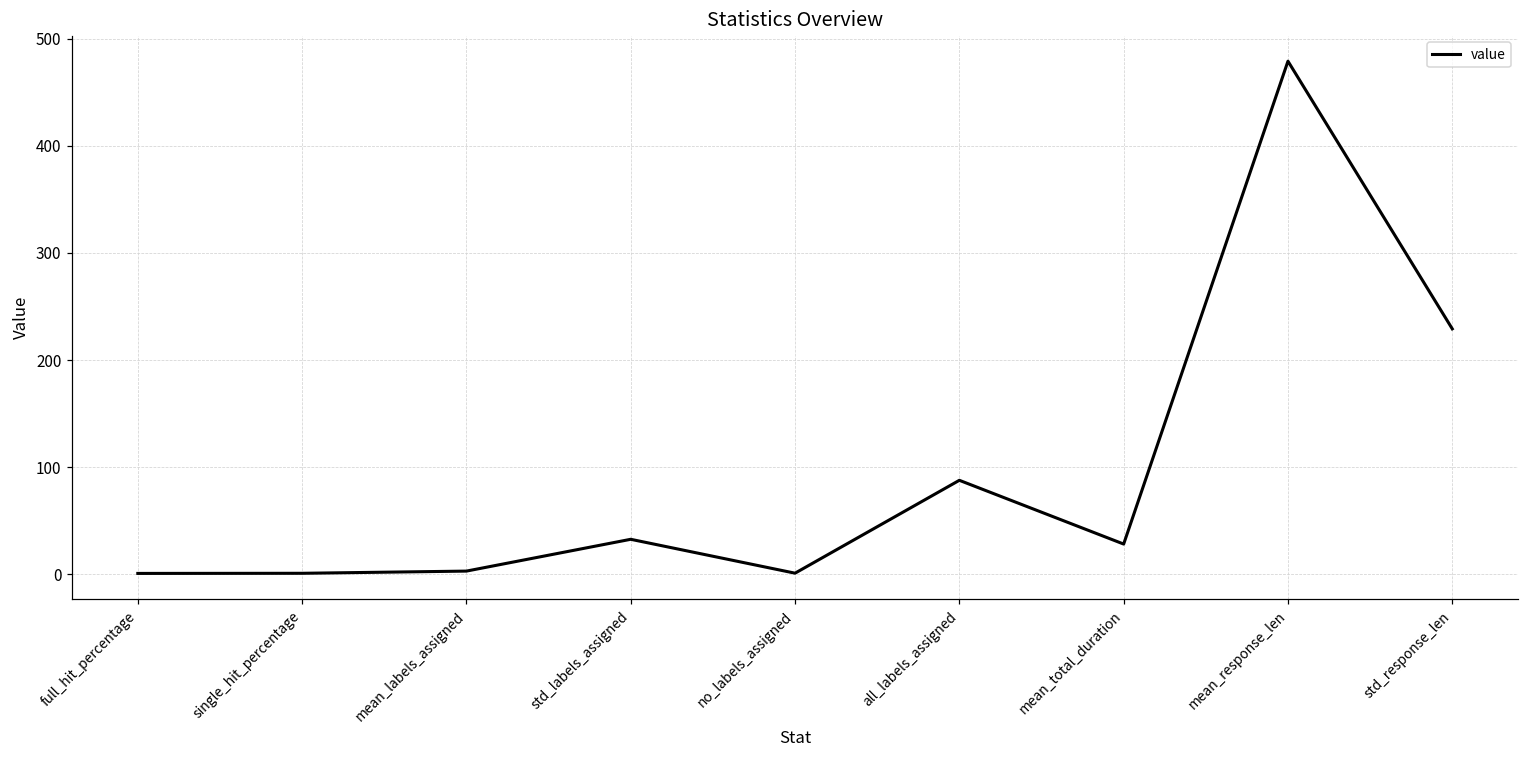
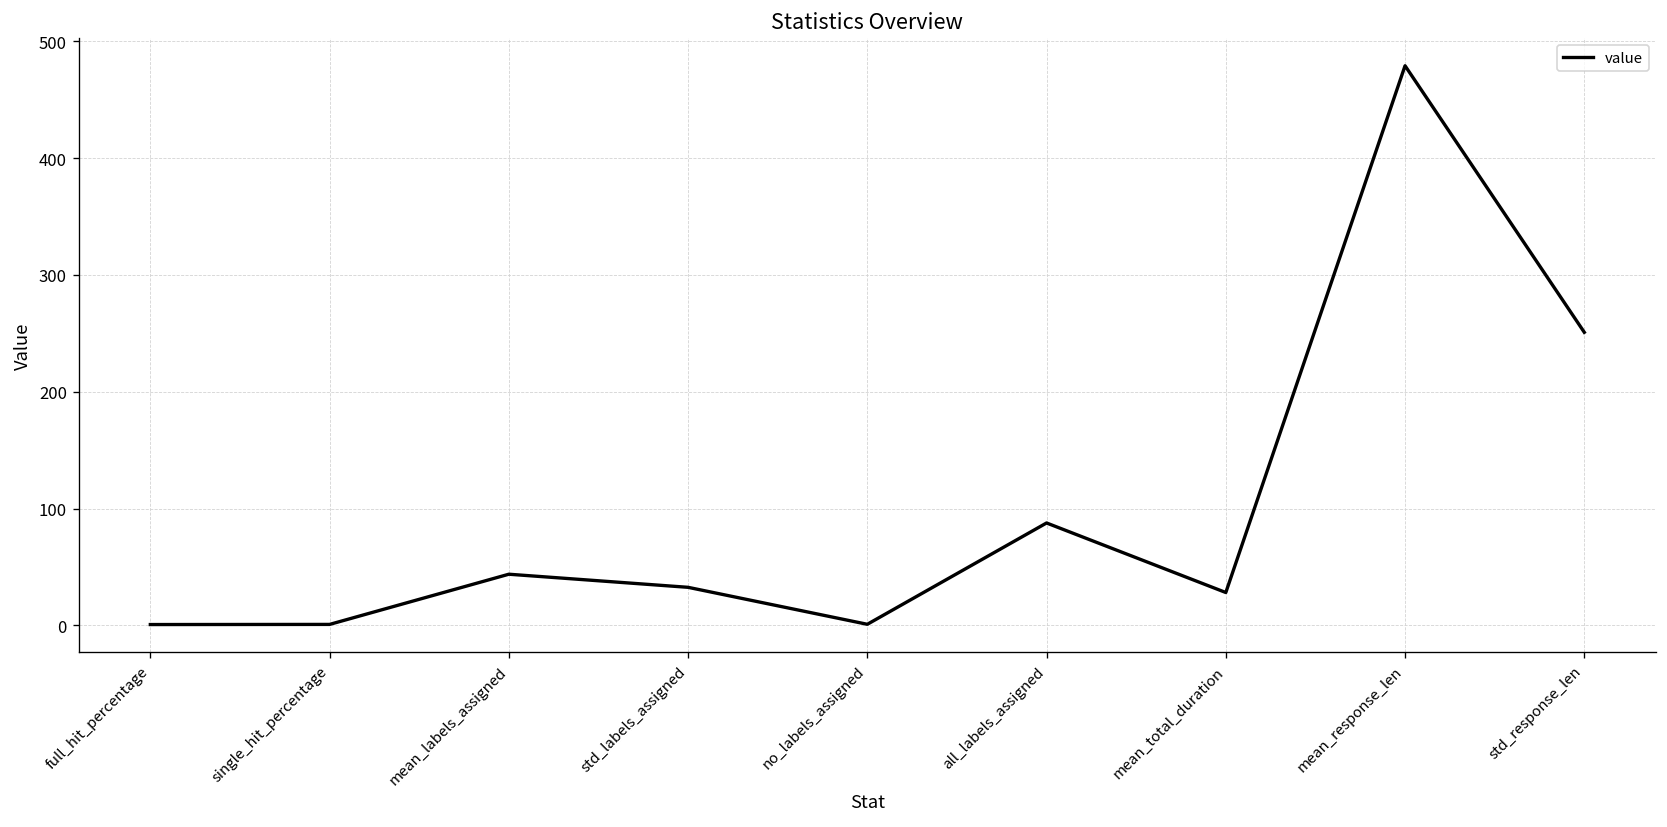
mean_labels_assigned: 0 -> 40
std_response_len: 230 -> 250
